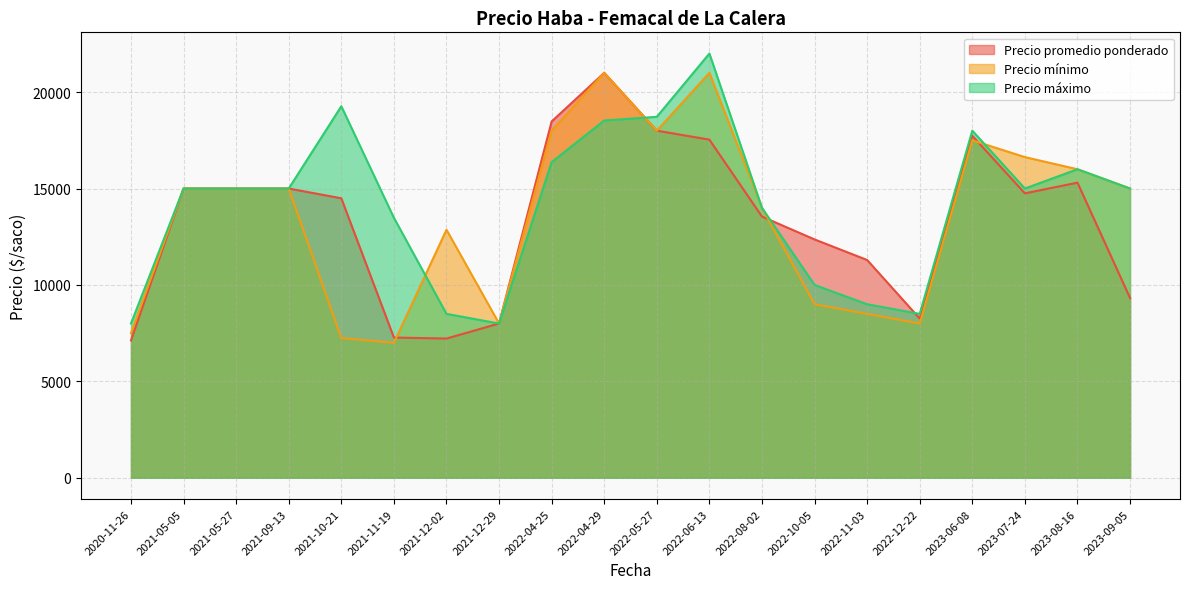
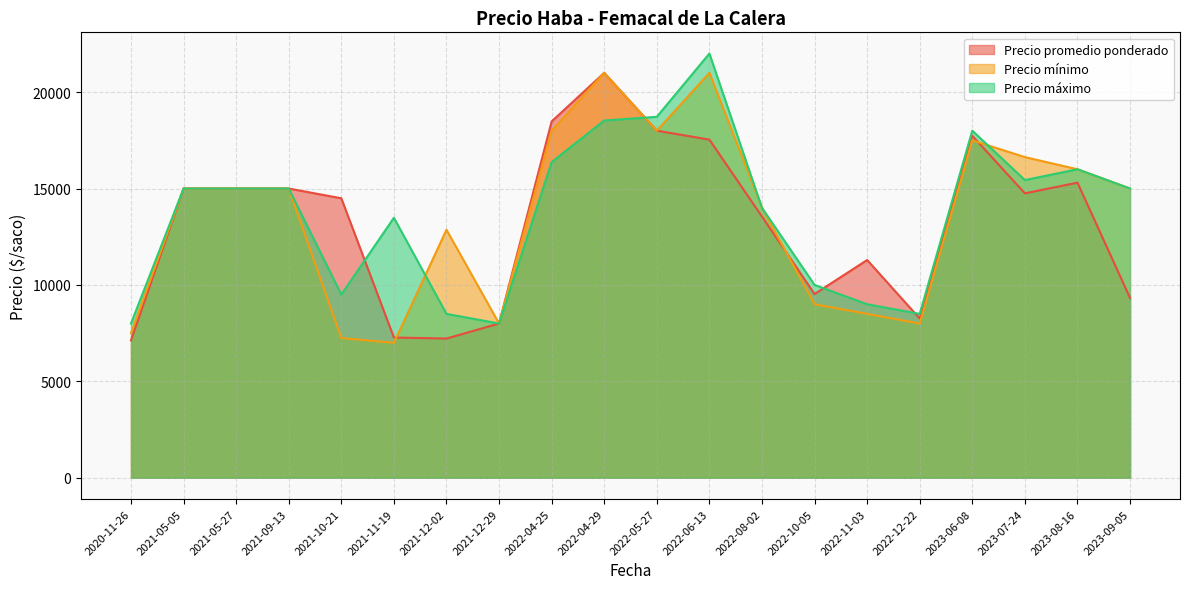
Precio máximo, 2021-10-21: 19300 -> 9500
Precio promedio ponderado, 2022-10-05: 12400 -> 9500
Precio máximo, 2023-07-24: 15000 -> 15400
